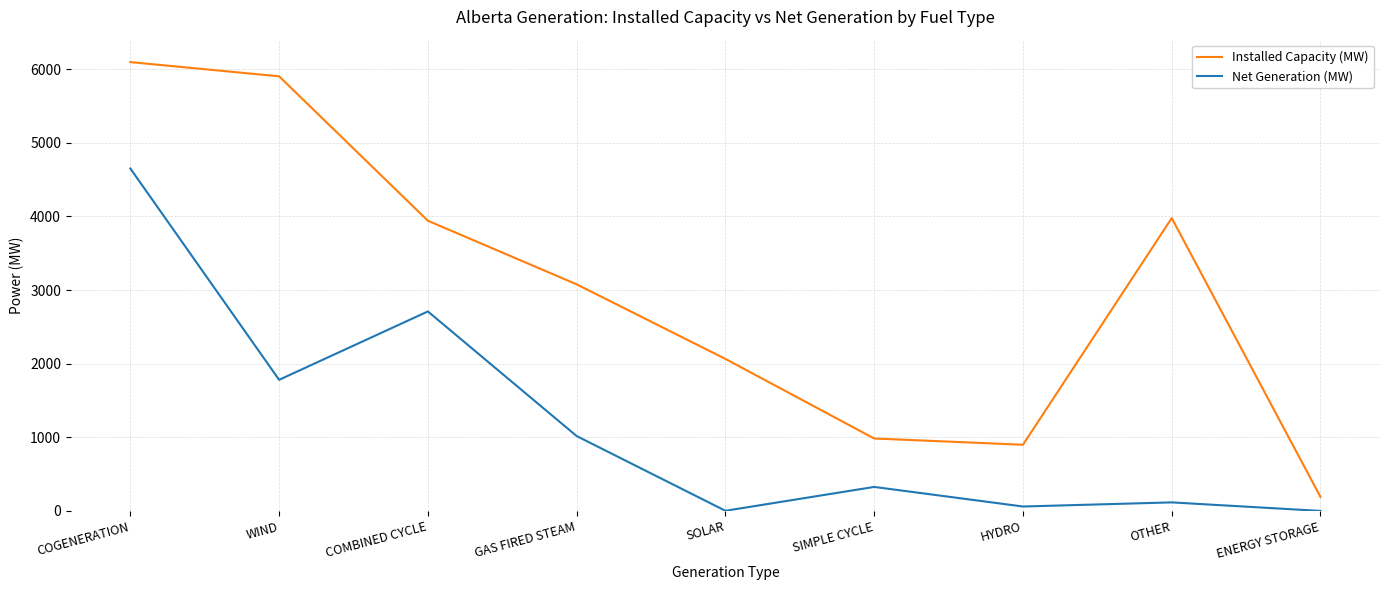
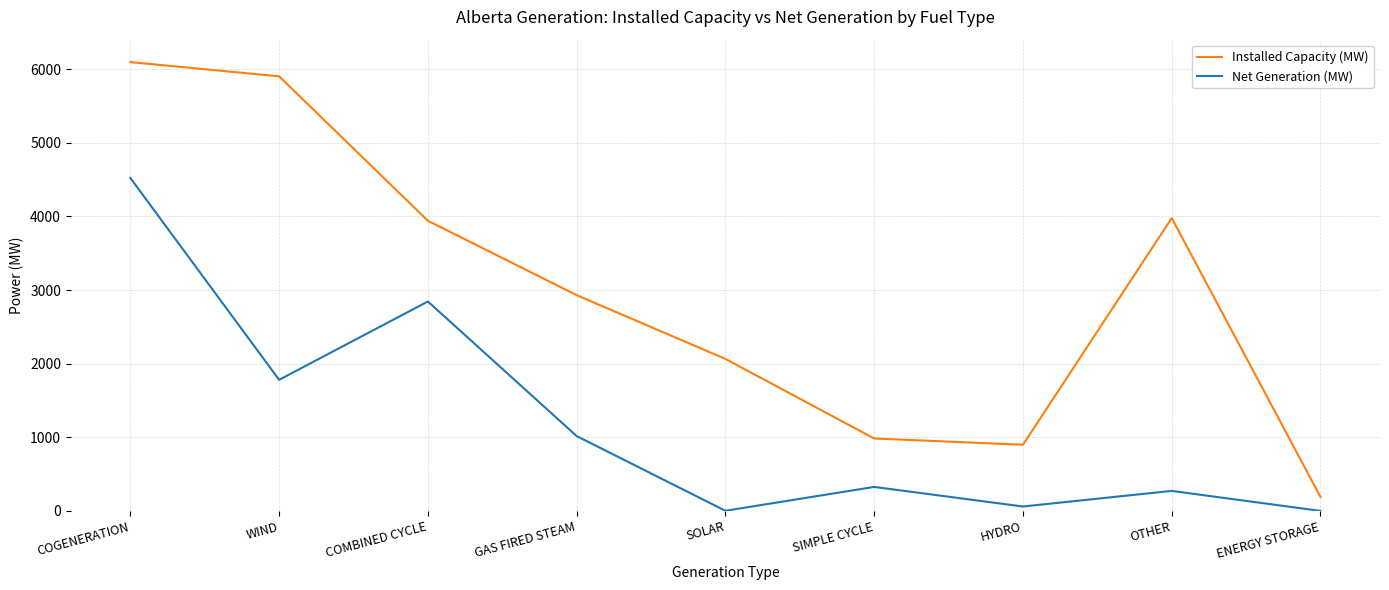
Net Generation (MW), COGENERATION: 4700 -> 4500
Net Generation (MW), COMBINED CYCLE: 2700 -> 2800
Installed Capacity (MW), GAS FIRED STEAM: 3100 -> 2900
Net Generation (MW), OTHER: 100 -> 300
